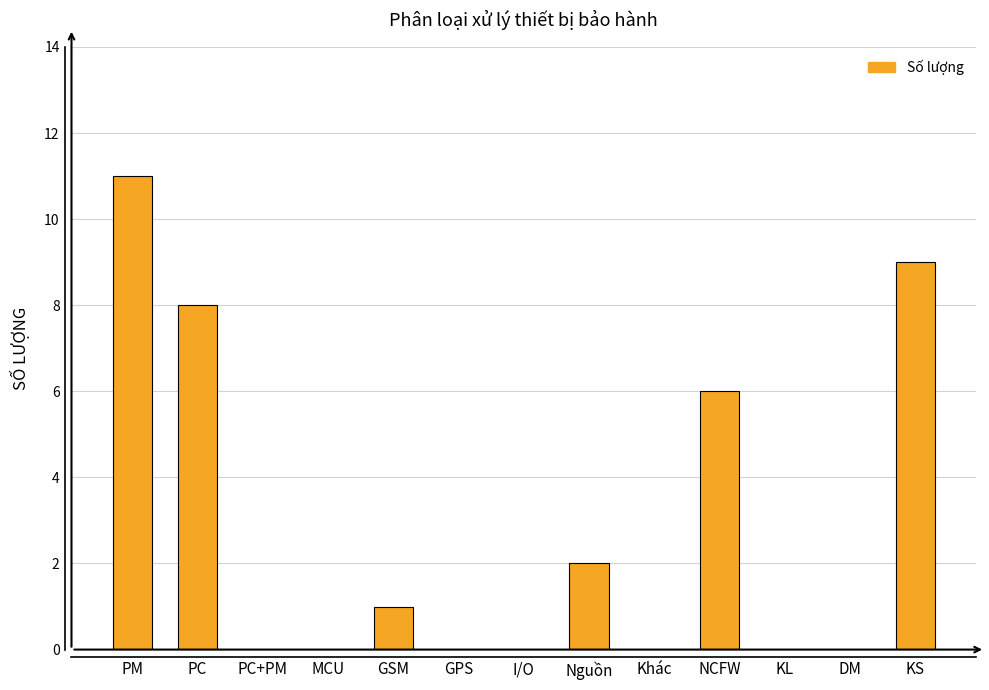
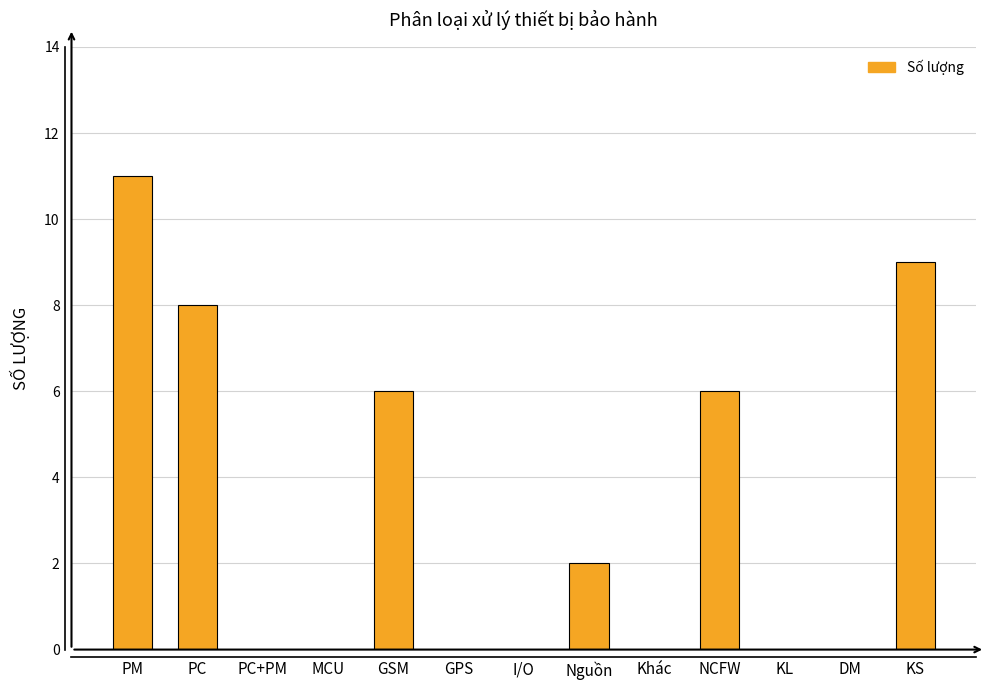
GSM: 1 -> 6
